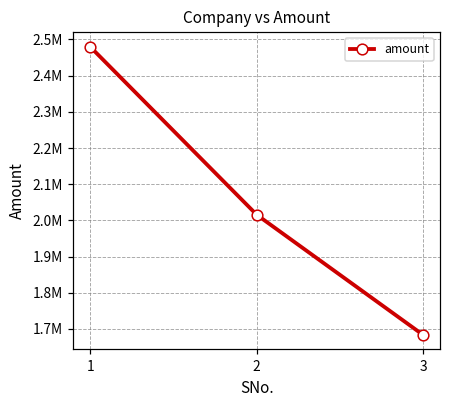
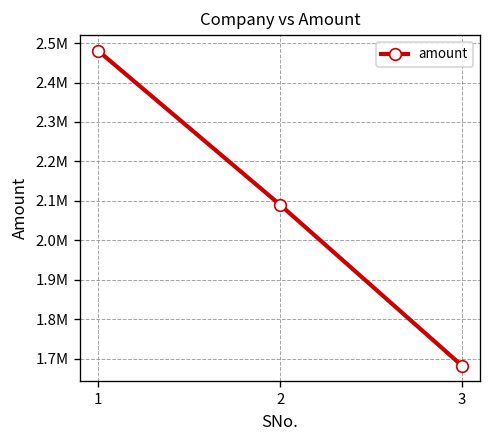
2: 2020000 -> 2090000
